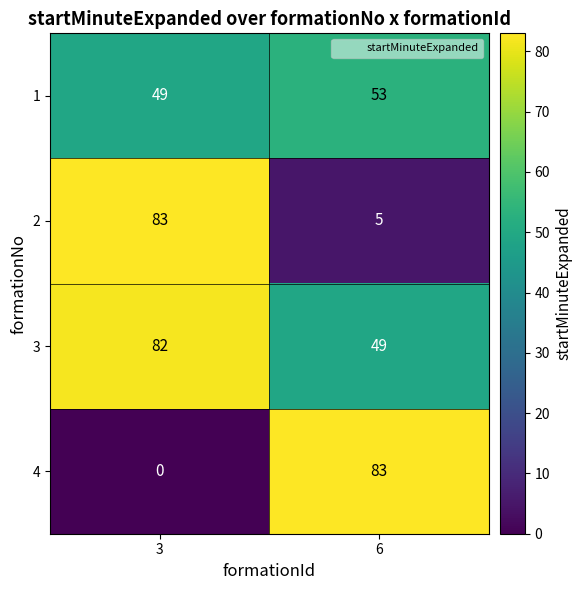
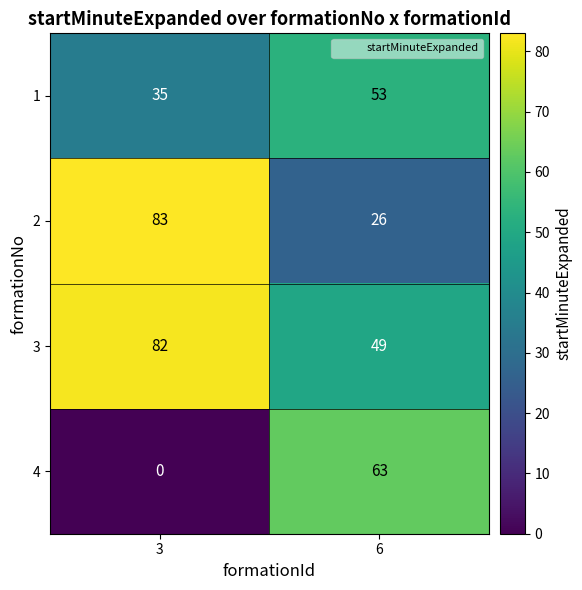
1, 3: 49 -> 35
2, 6: 5 -> 26
4, 6: 83 -> 63
